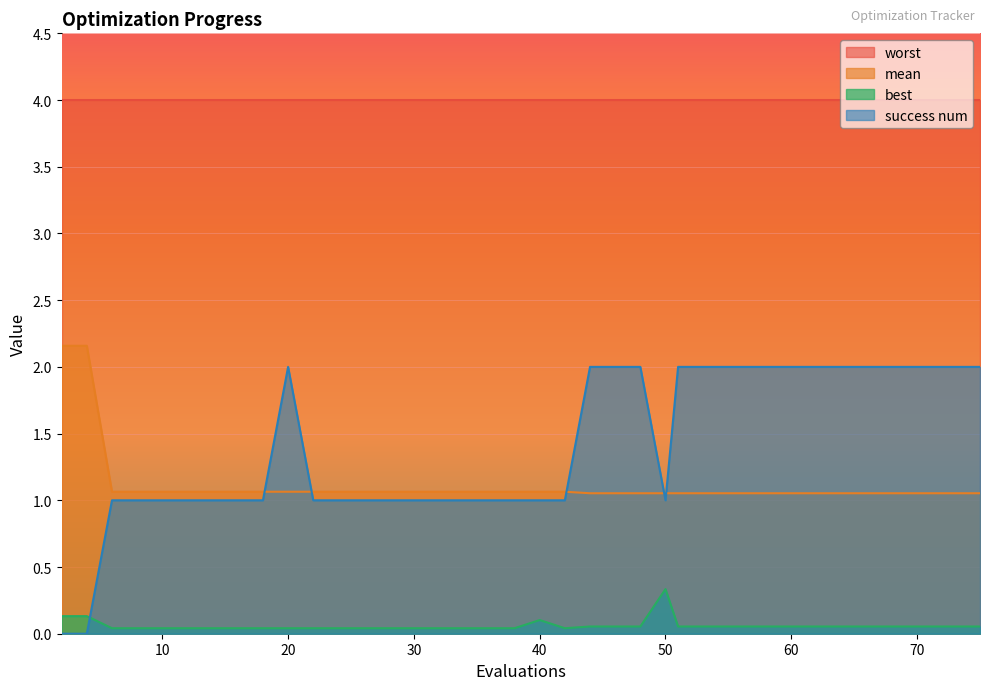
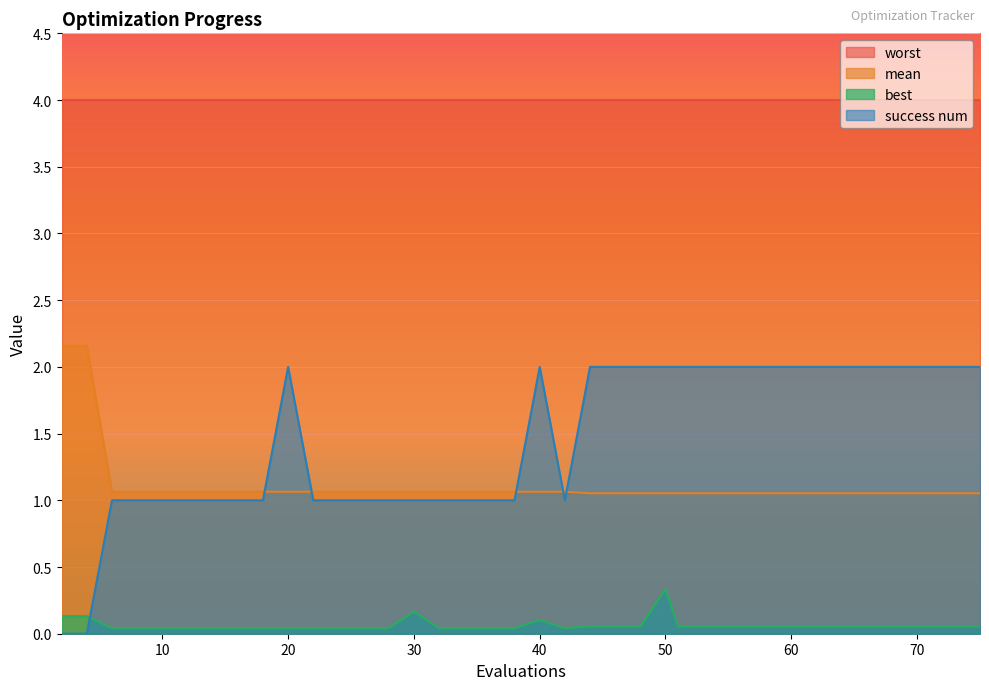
best, 30: 0.04 -> 0.17
success num, 40: 1 -> 2
success num, 50: 1 -> 2
